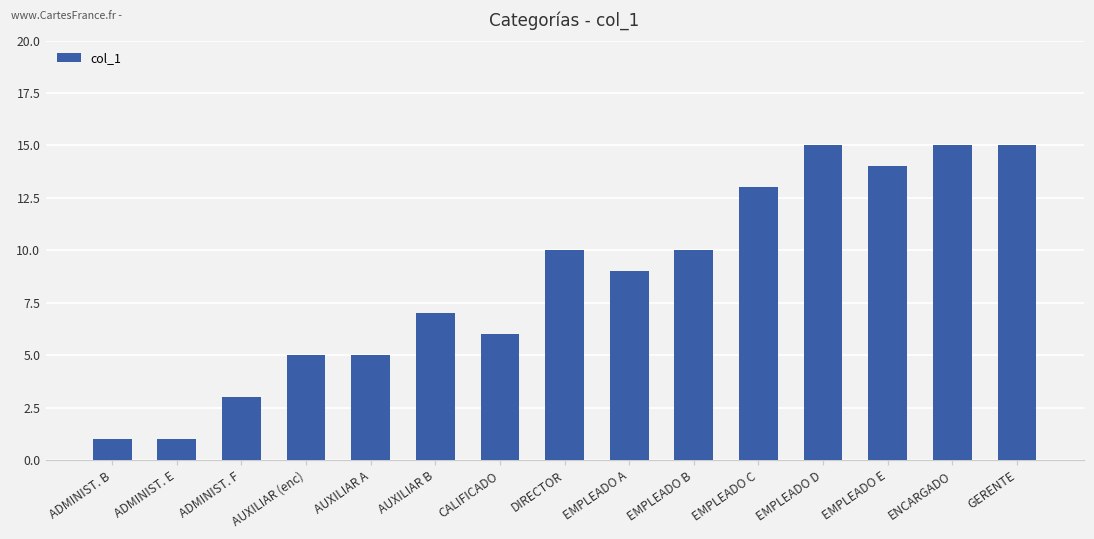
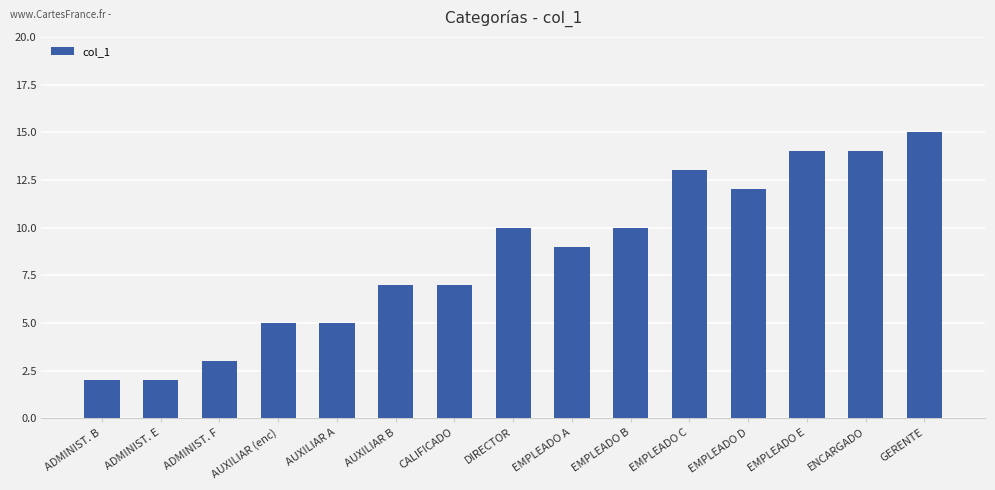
ADMINIST. B: 1 -> 2
ADMINIST. E: 1 -> 2
CALIFICADO: 6 -> 7
EMPLEADO D: 15 -> 12
ENCARGADO: 15 -> 14
